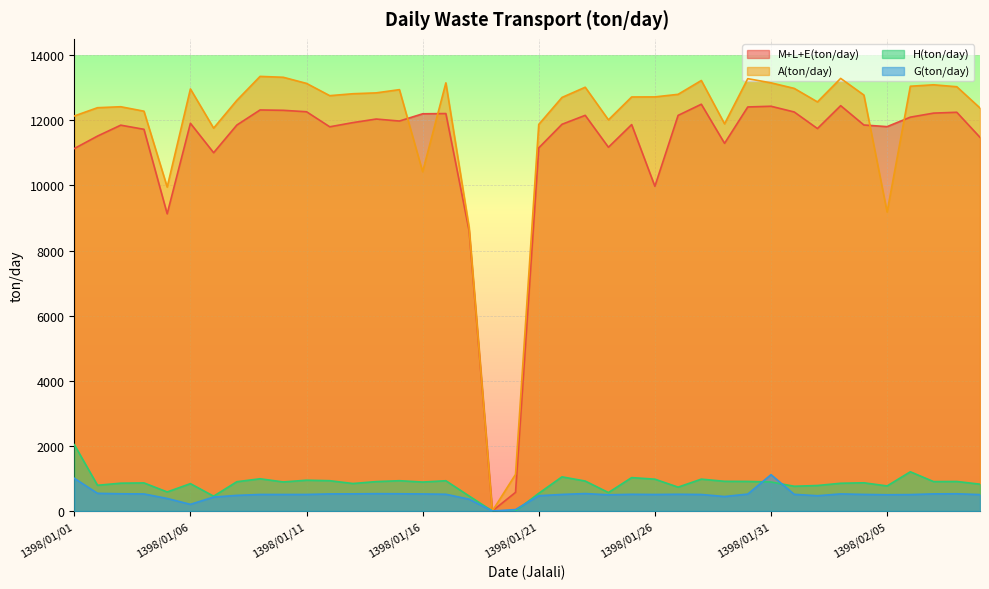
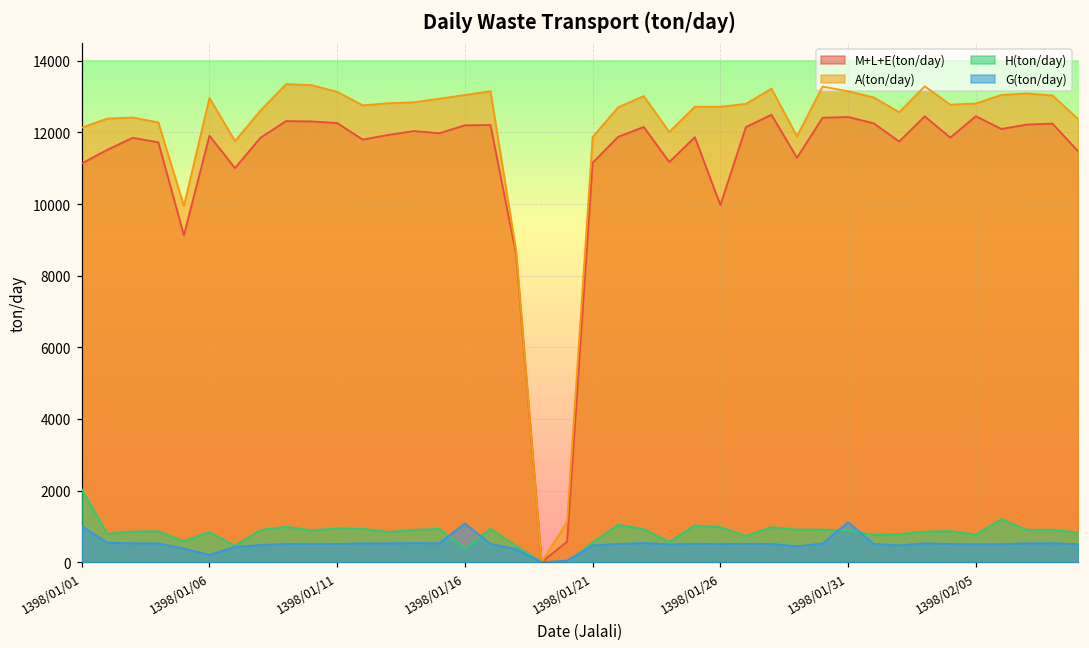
A(ton/day), 1398/01/16: 10400 -> 13000
H(ton/day), 1398/01/16: 900 -> 400
G(ton/day), 1398/01/16: 500 -> 1100
M+L+E(ton/day), 1398/02/05: 11800 -> 12500
A(ton/day), 1398/02/05: 9200 -> 12800
